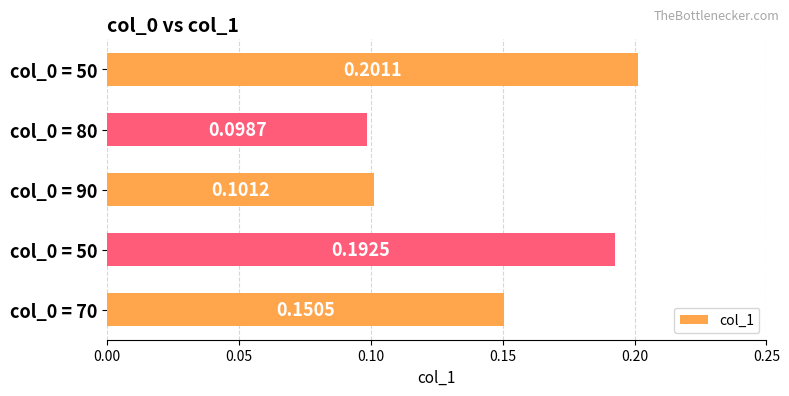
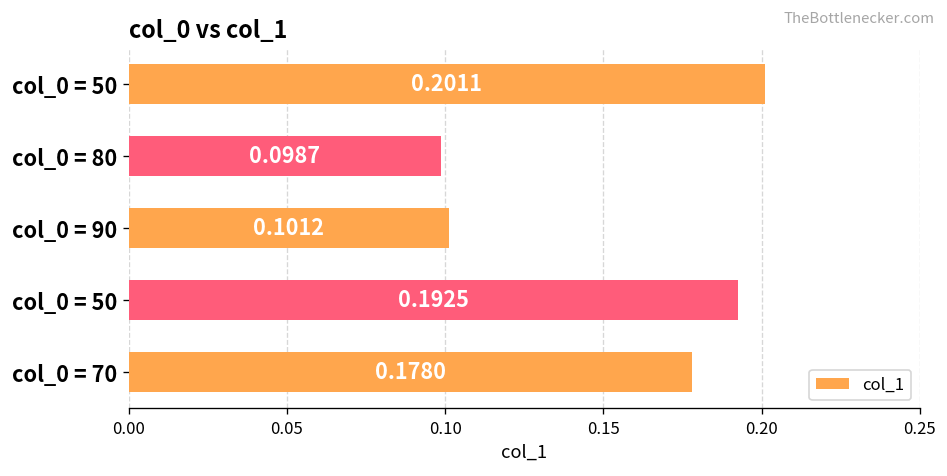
col_0 = 70: 0.1505 -> 0.1780
